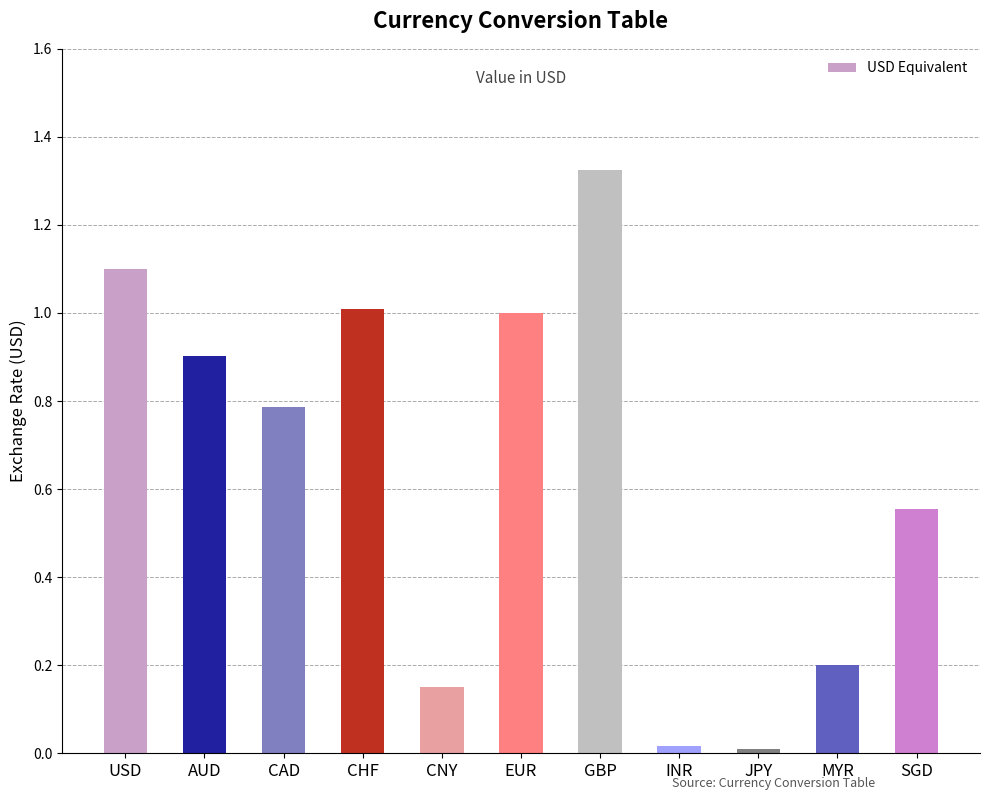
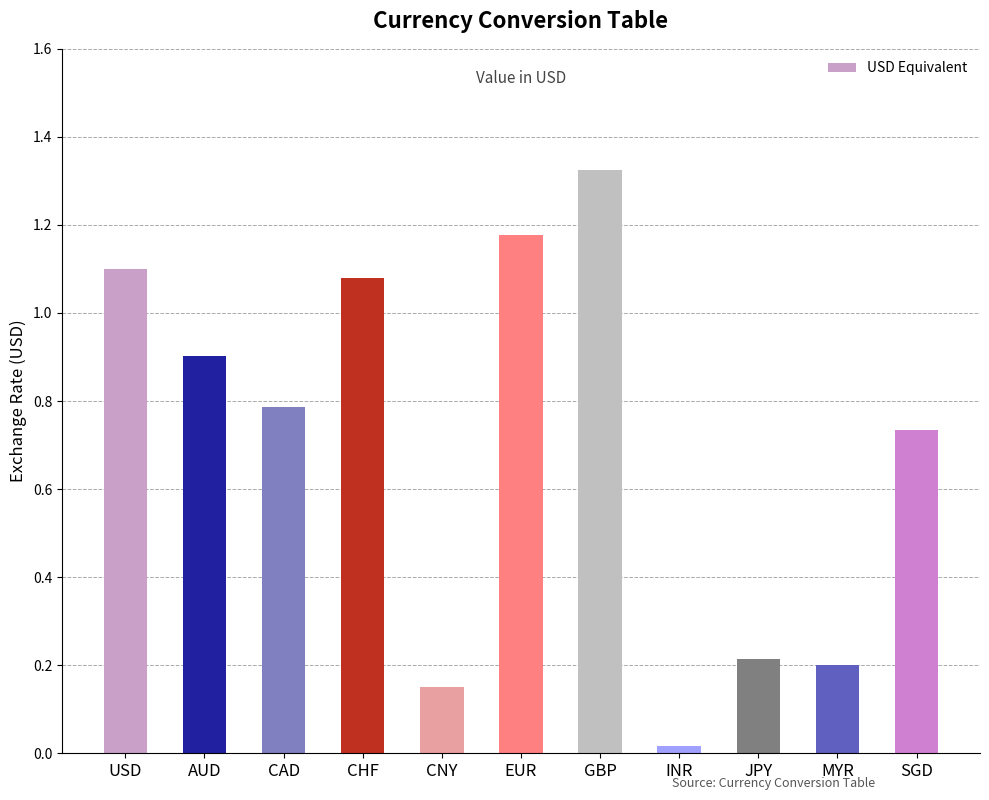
CHF: 1.01 -> 1.08
EUR: 1.00 -> 1.18
JPY: 0.01 -> 0.21
SGD: 0.55 -> 0.73
